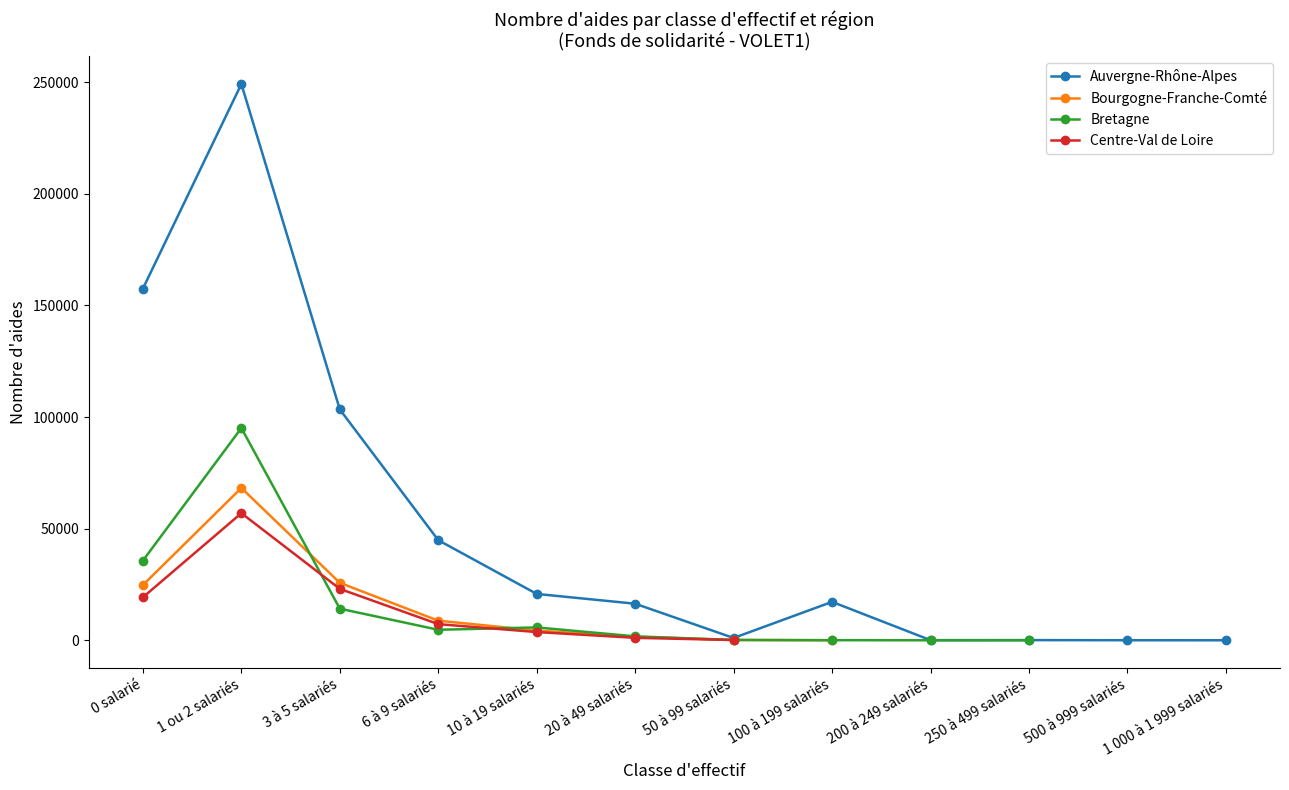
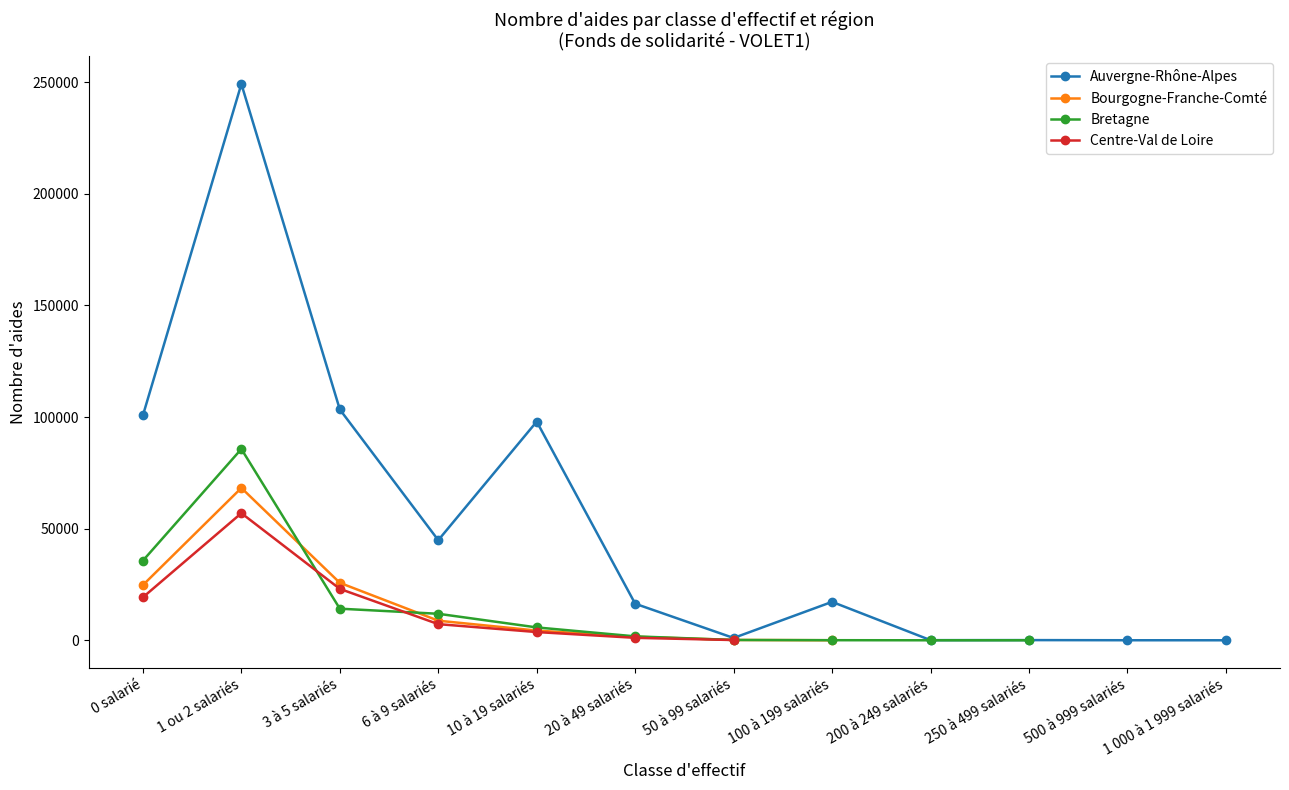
Auvergne-Rhône-Alpes, 0 salarié: 158000 -> 101000
Bretagne, 1 ou 2 salariés: 95000 -> 86000
Bretagne, 6 à 9 salariés: 5000 -> 12000
Auvergne-Rhône-Alpes, 10 à 19 salariés: 21000 -> 98000
